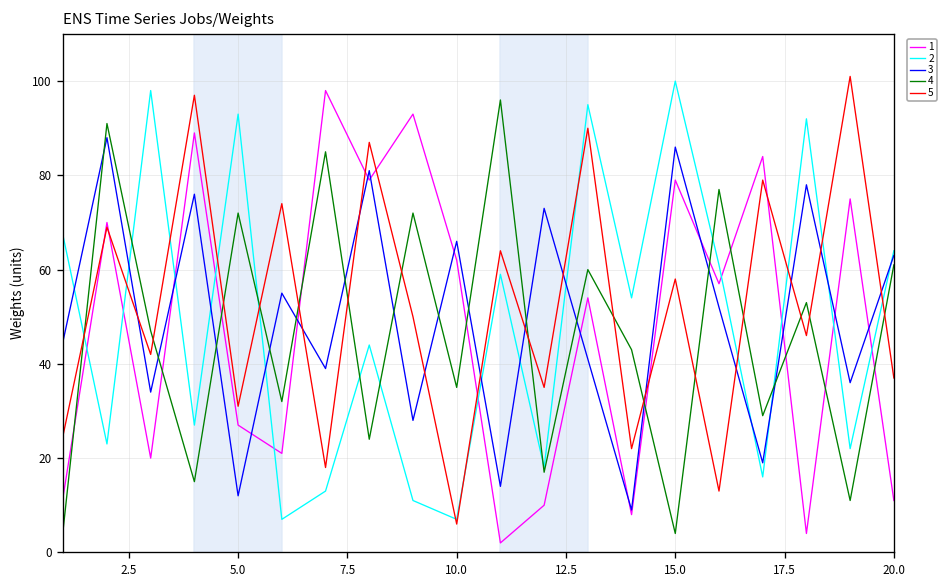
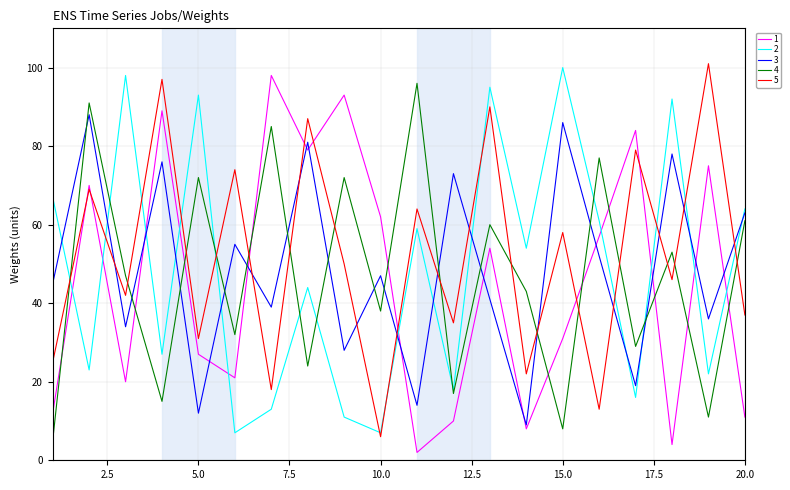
3, 10.0: 66 -> 47
4, 10.0: 35 -> 38
1, 15.0: 79 -> 31
4, 15.0: 4 -> 8
